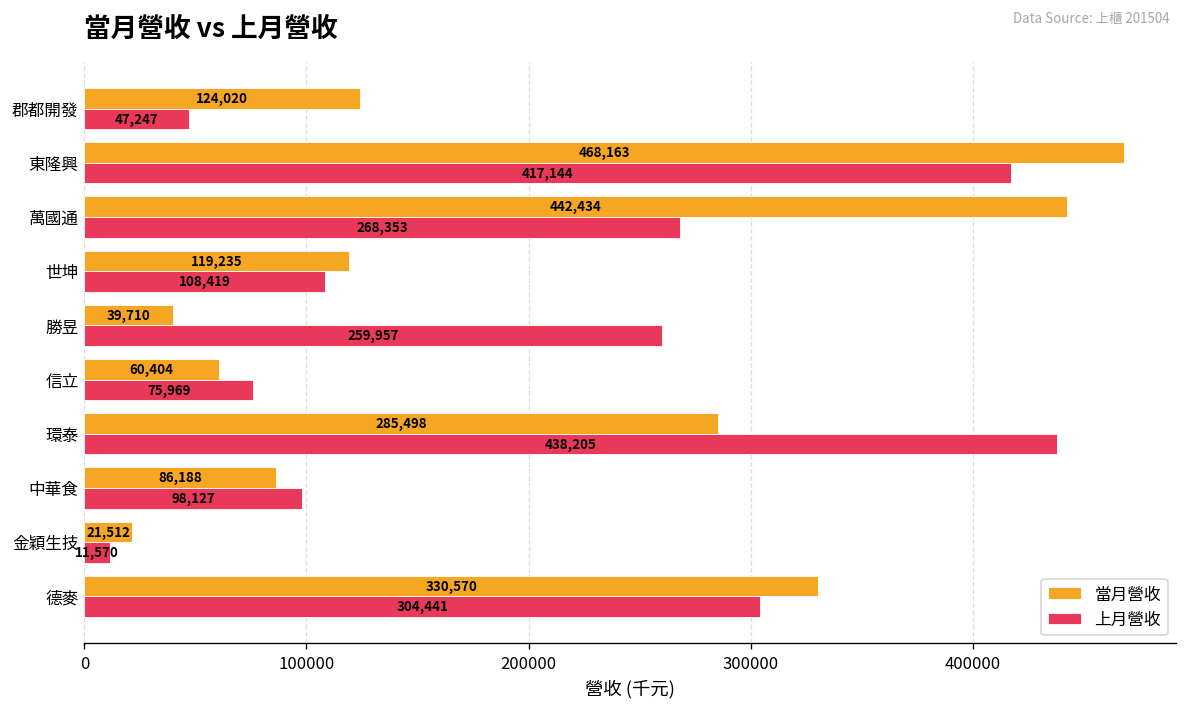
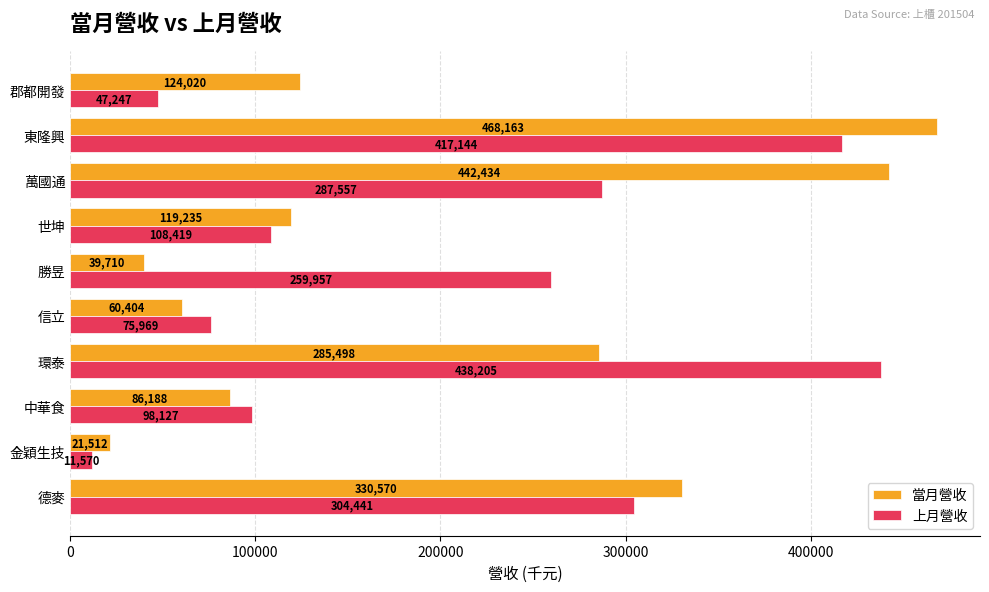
上月營收, 萬國通: 268,353 -> 287,557
